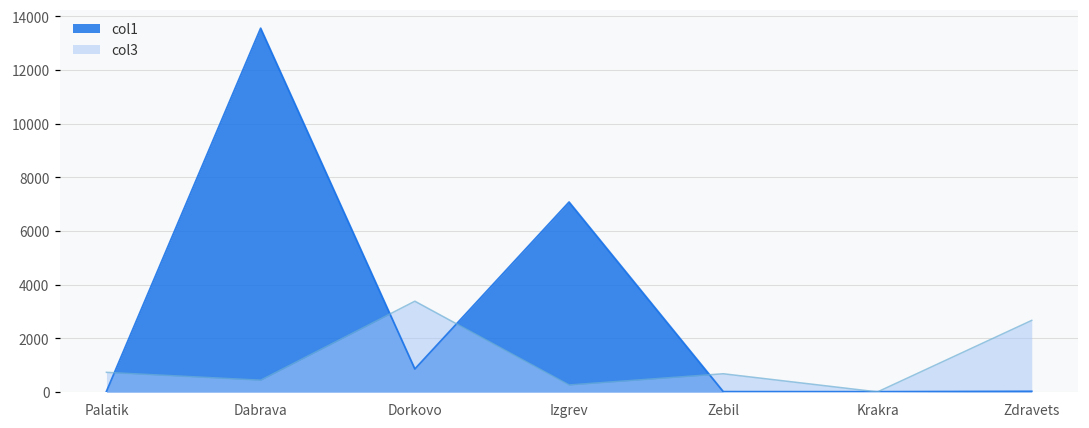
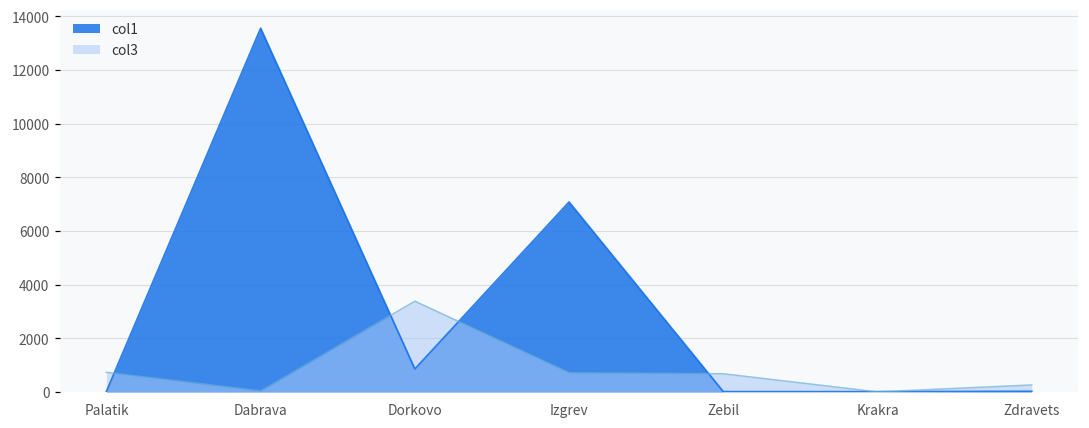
col3, Dabrava: 400 -> 0
col3, Izgrev: 300 -> 700
col3, Zdravets: 2700 -> 300
